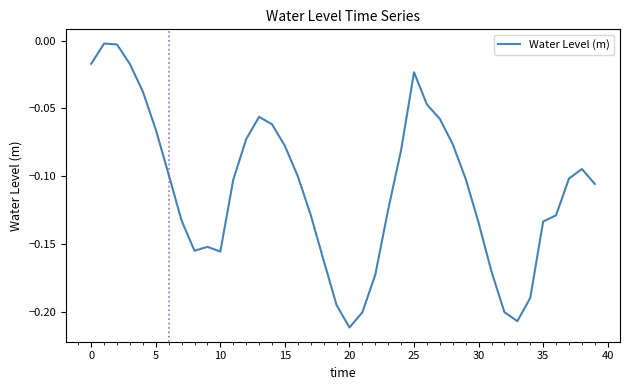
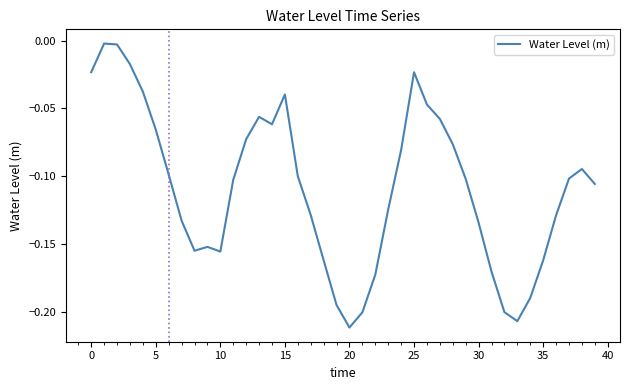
0: -0.017 -> -0.023
15: -0.078 -> -0.040
35: -0.134 -> -0.162
